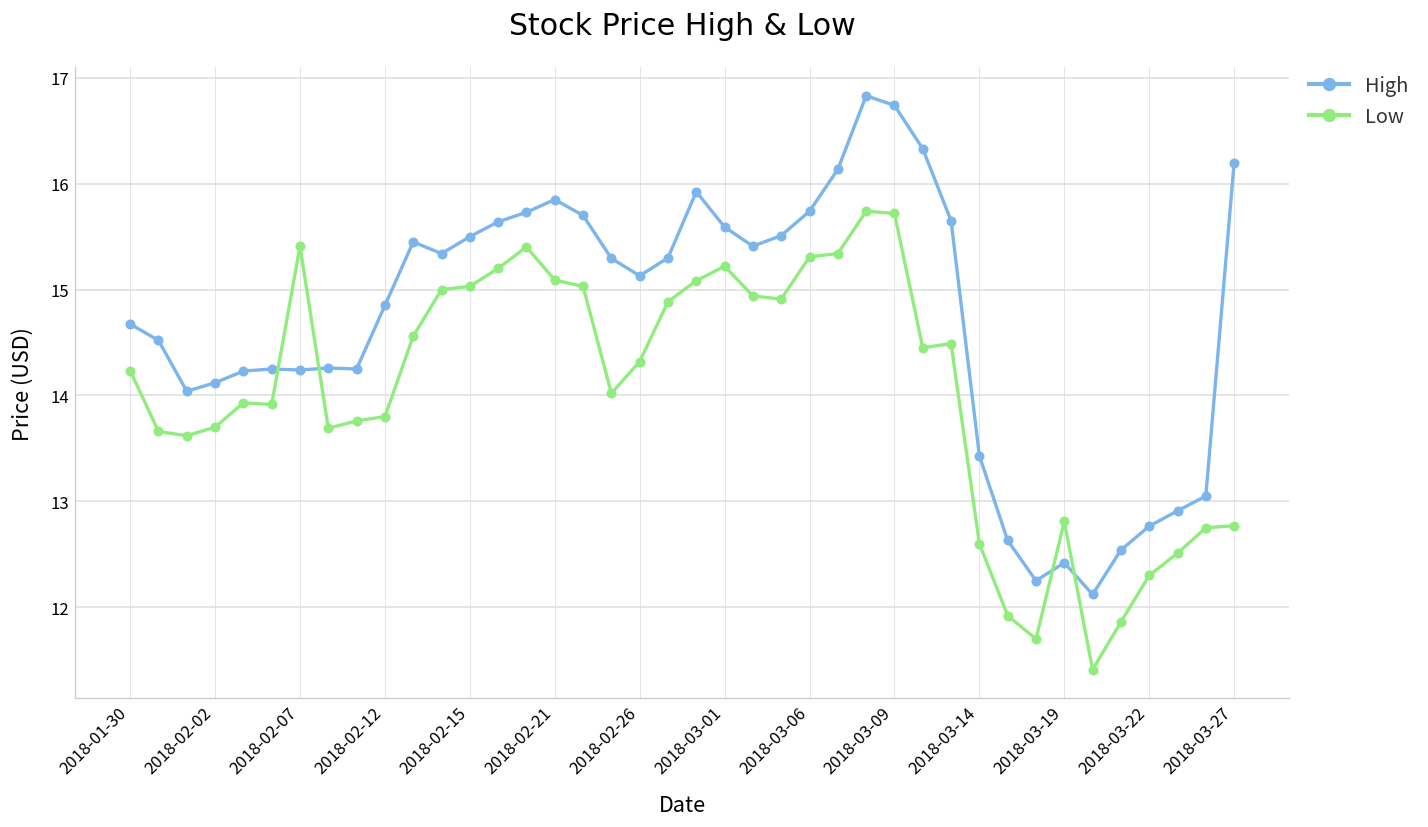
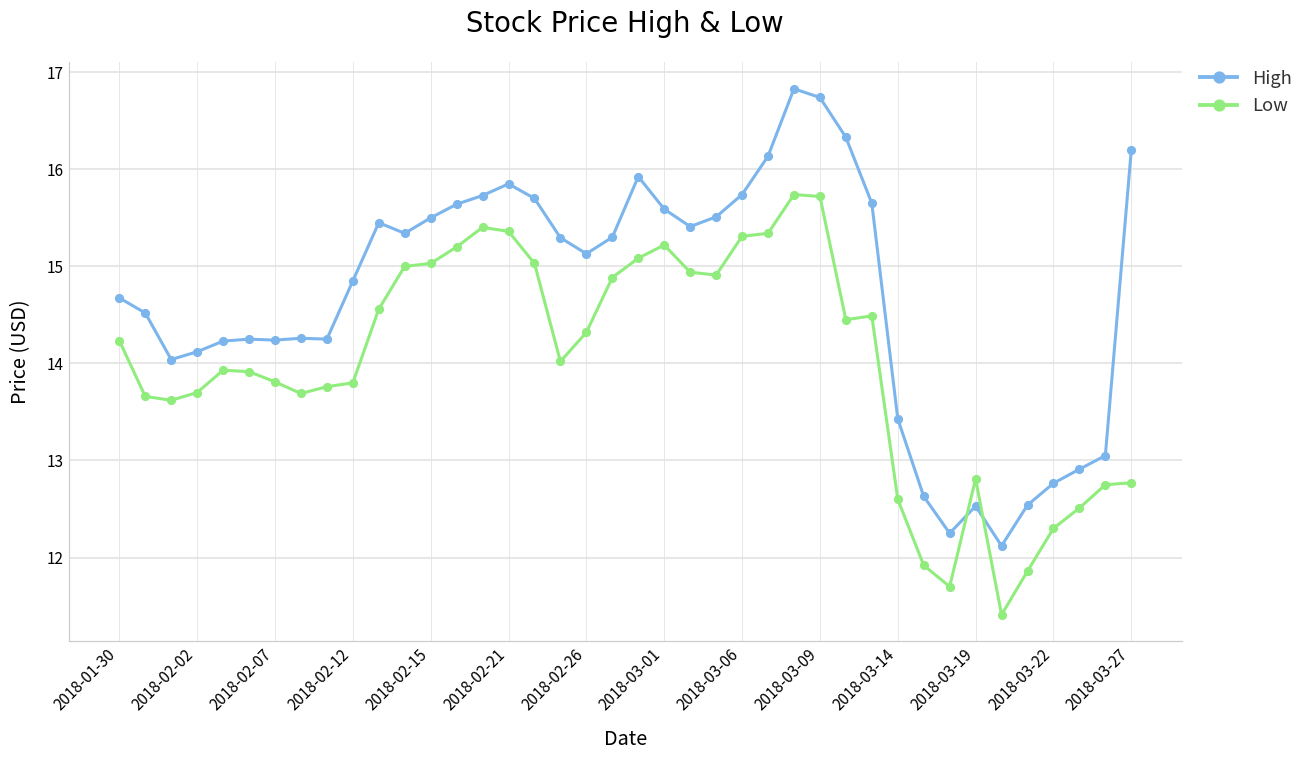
Low, 2018-02-07: 15.4 -> 13.8
Low, 2018-02-21: 15.1 -> 15.4
High, 2018-03-19: 12.4 -> 12.5
